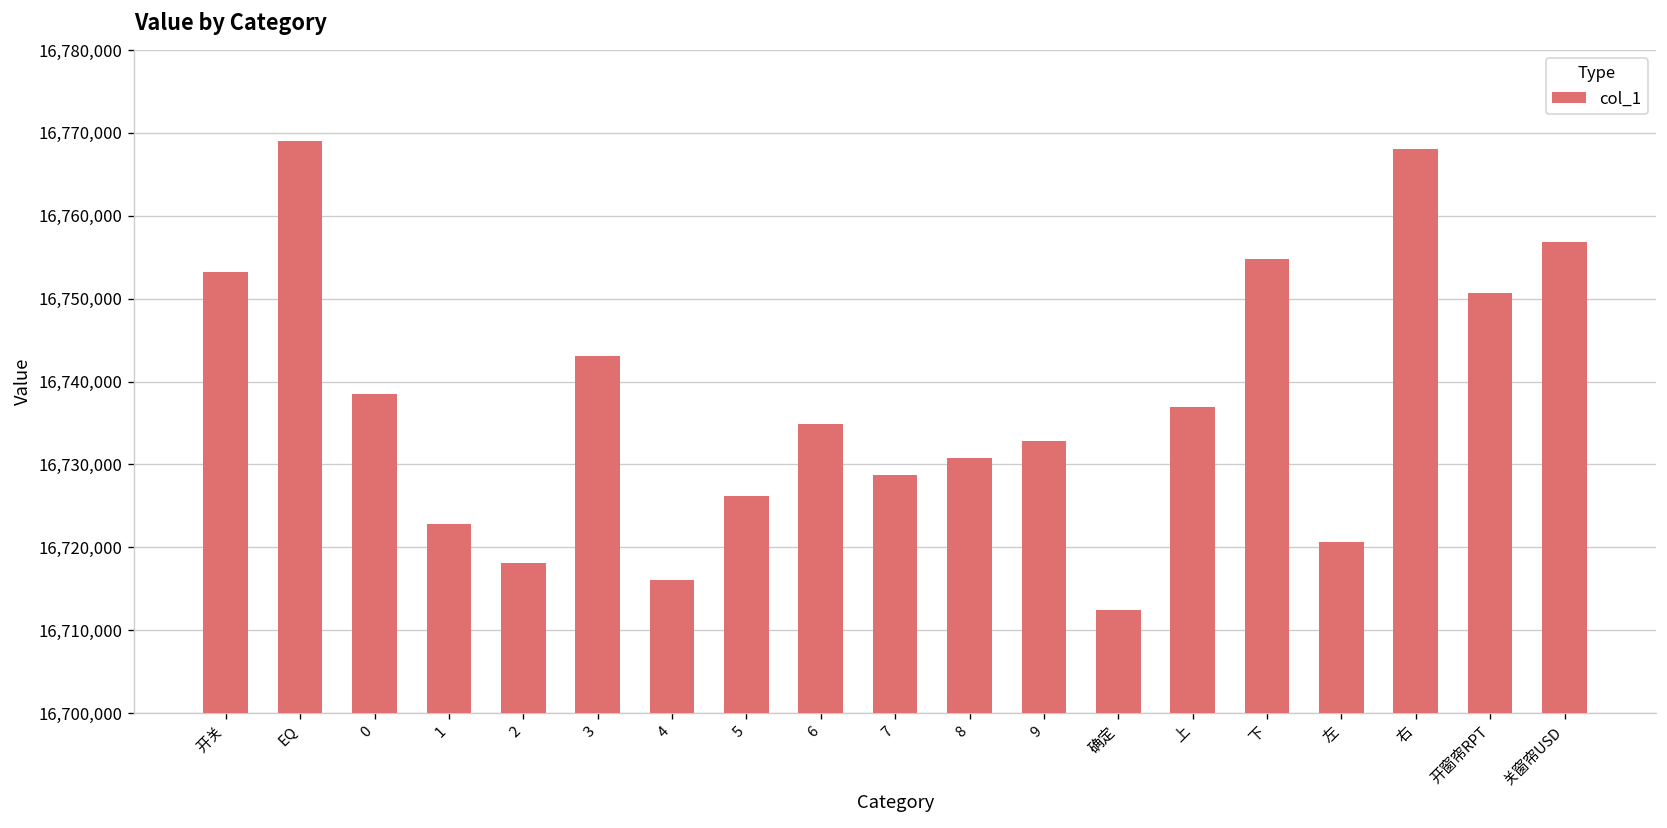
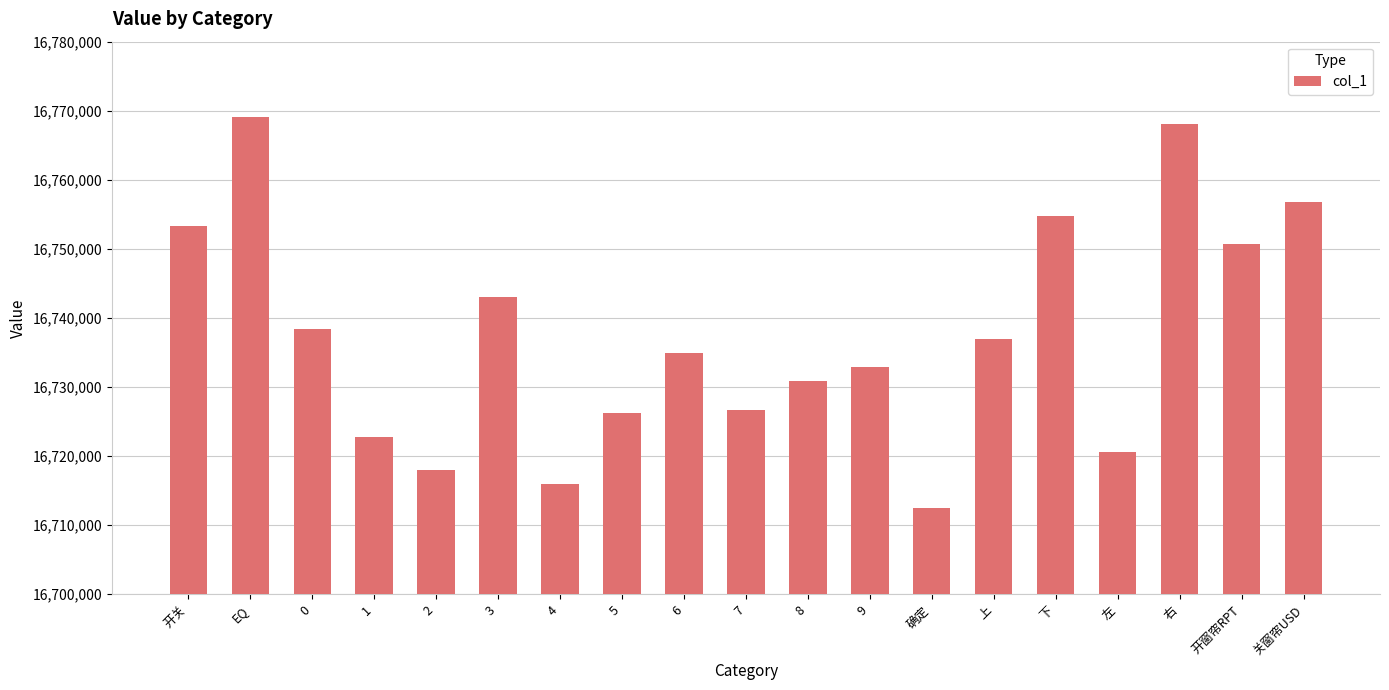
7: 16,729,000 -> 16,727,000
